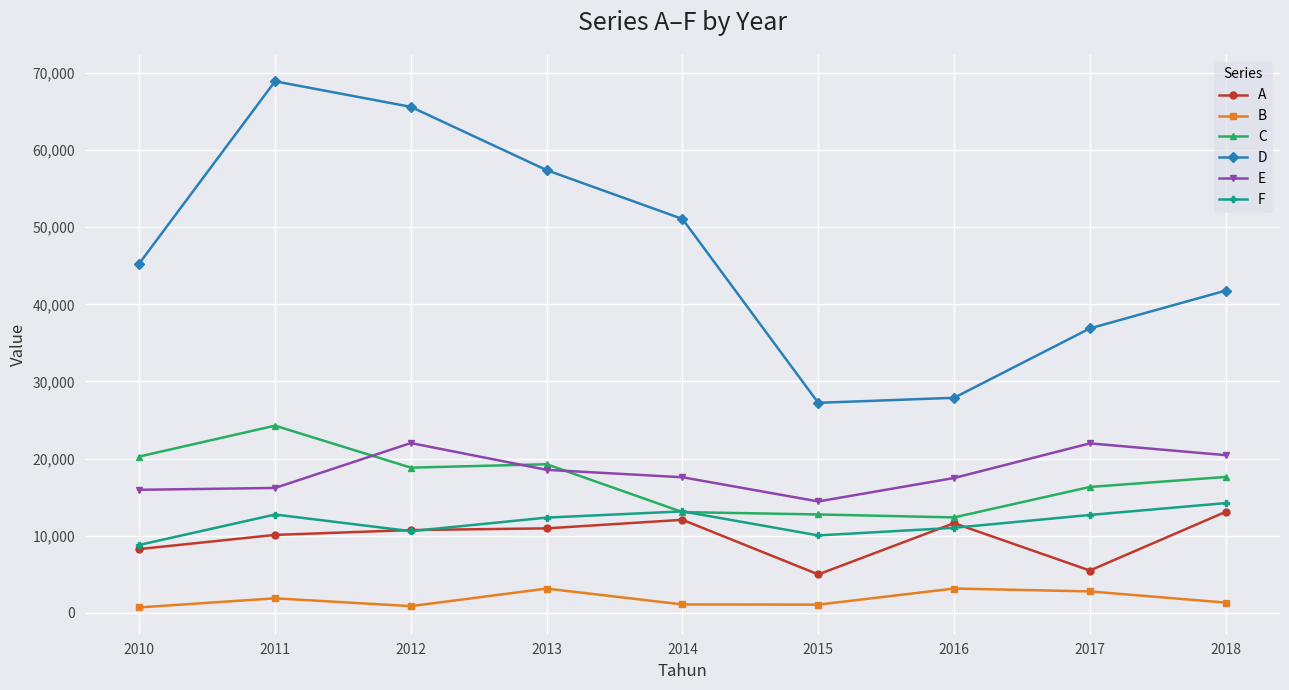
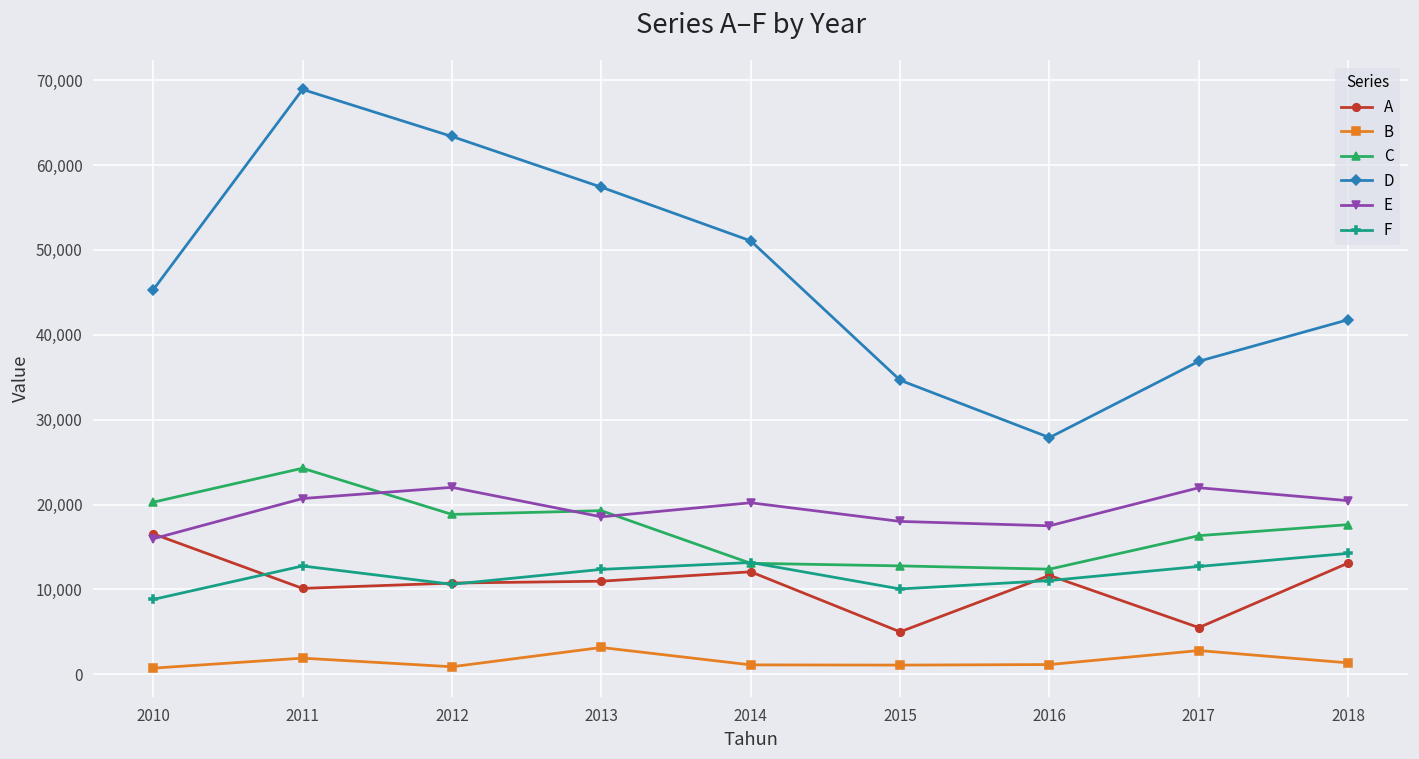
A, 2010: 8,000 -> 17,000
E, 2011: 16,000 -> 21,000
D, 2012: 66,000 -> 63,000
E, 2014: 18,000 -> 20,000
D, 2015: 27,000 -> 35,000
E, 2015: 14,000 -> 18,000
B, 2016: 3,000 -> 1,000
